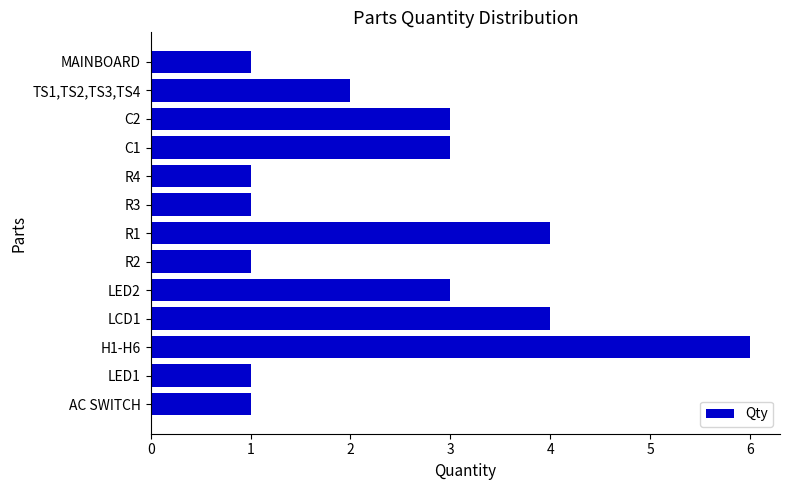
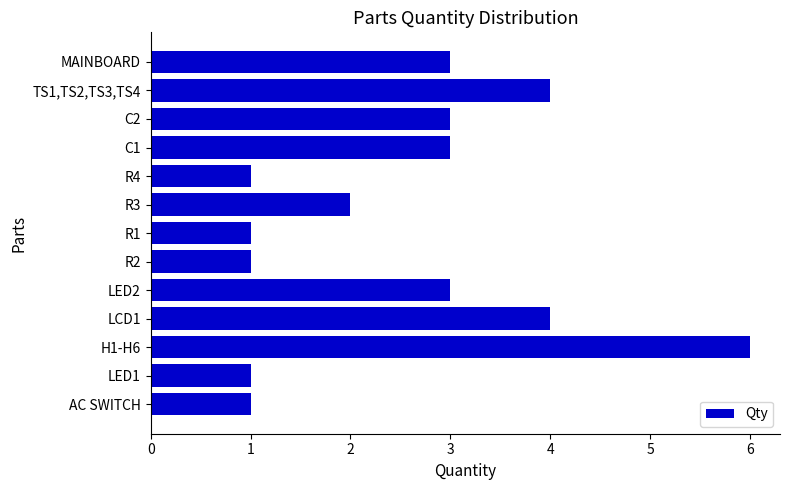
MAINBOARD: 1 -> 3
TS1,TS2,TS3,TS4: 2 -> 4
R3: 1 -> 2
R1: 4 -> 1
